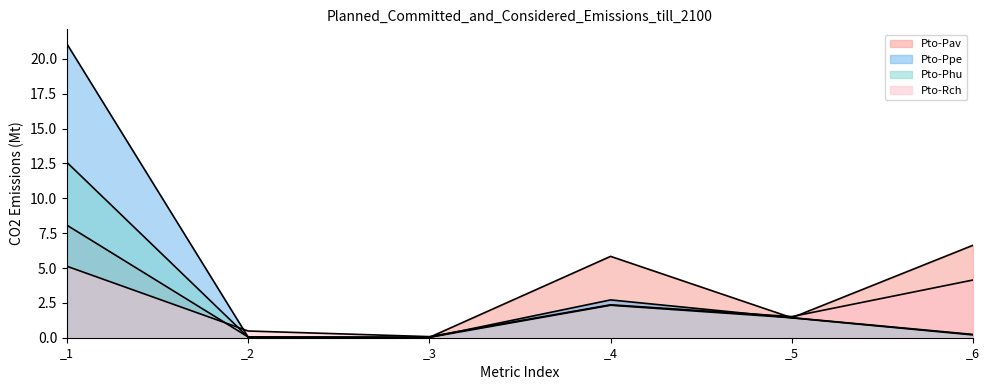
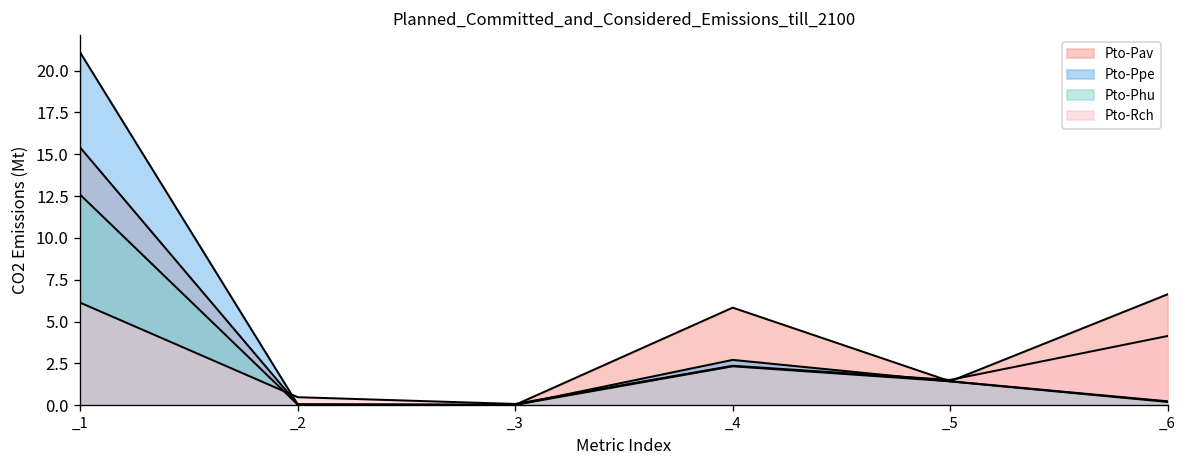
Pto-Pav, _1: 8.1 -> 15.4
Pto-Rch, _1: 5.1 -> 6.1
